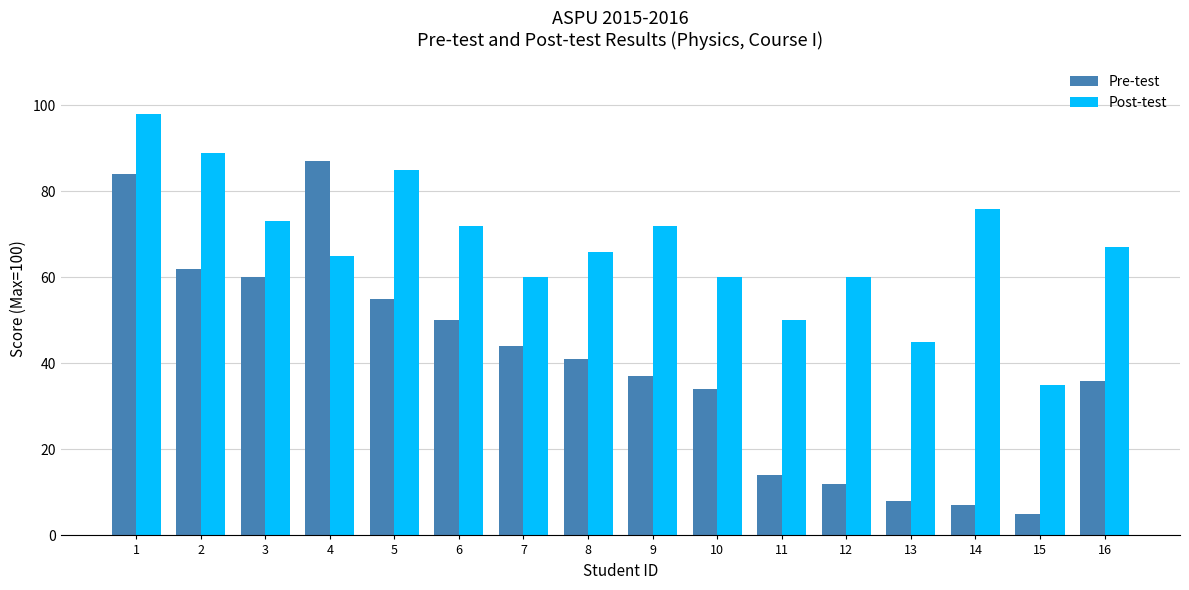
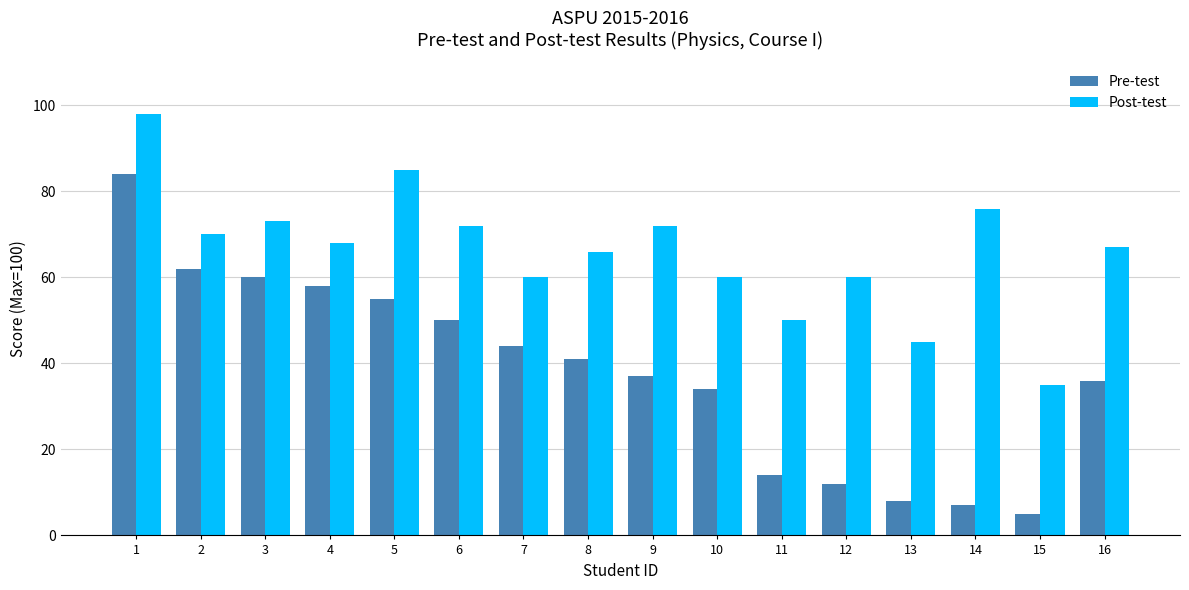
Post-test, 2: 89 -> 70
Pre-test, 4: 87 -> 58
Post-test, 4: 65 -> 68
